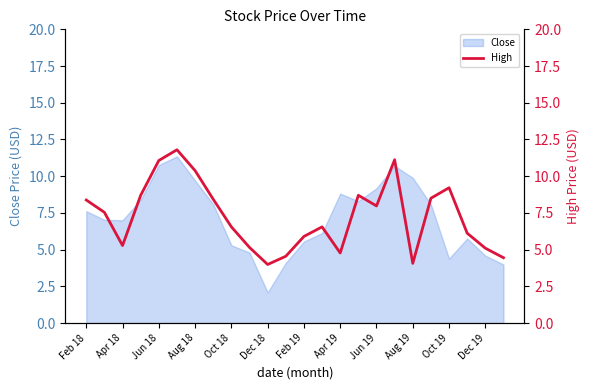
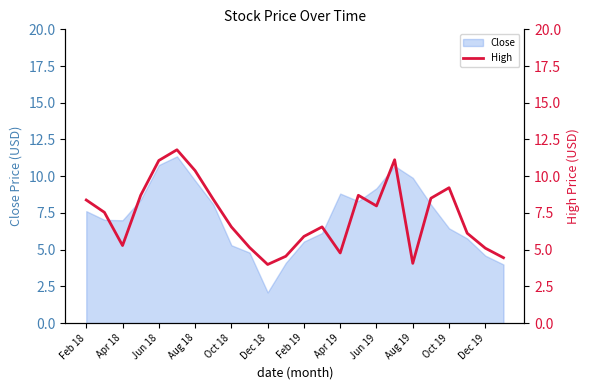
Close, Oct 19: 4.4 -> 6.4
